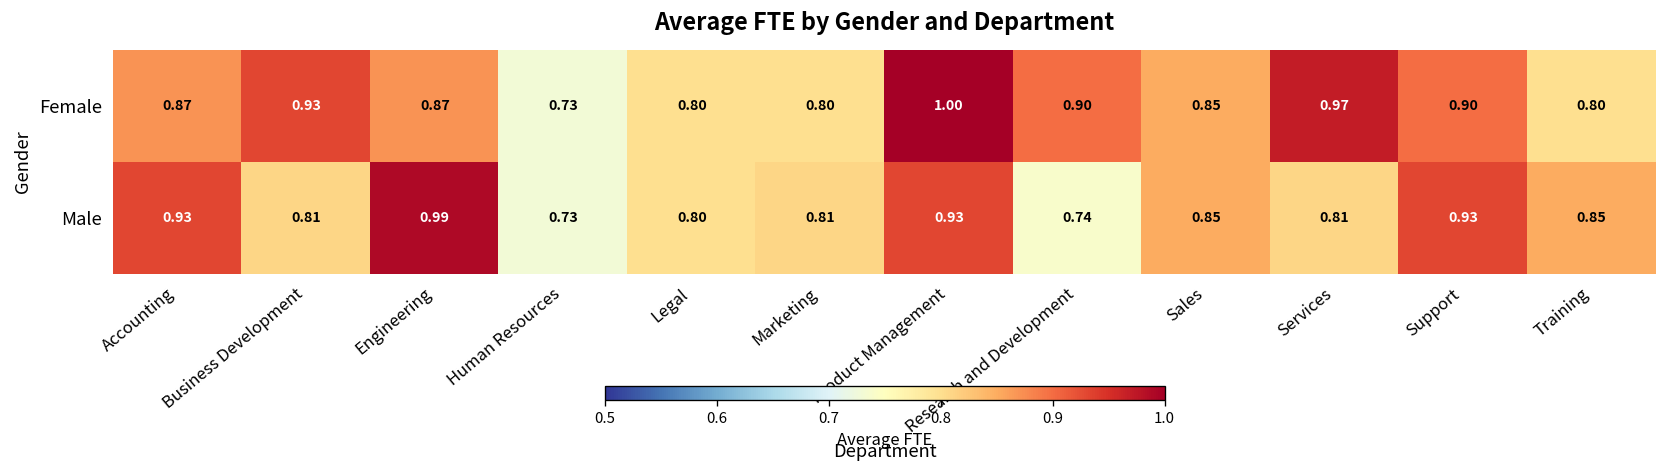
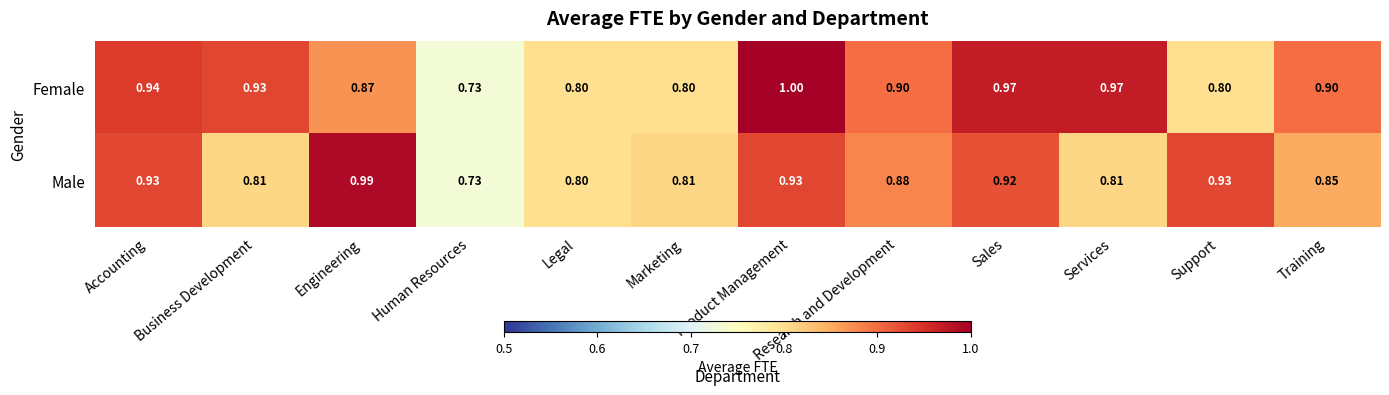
Female, Accounting: 0.87 -> 0.94
Female, Sales: 0.85 -> 0.97
Female, Support: 0.90 -> 0.80
Female, Training: 0.80 -> 0.90
Male, Research and Development: 0.74 -> 0.88
Male, Sales: 0.85 -> 0.92
